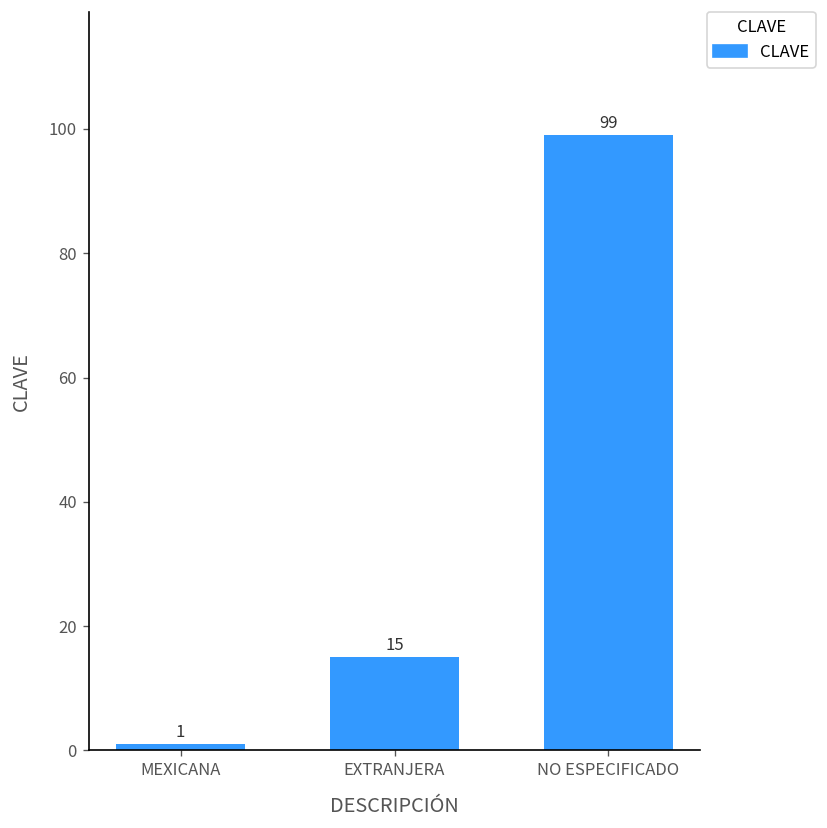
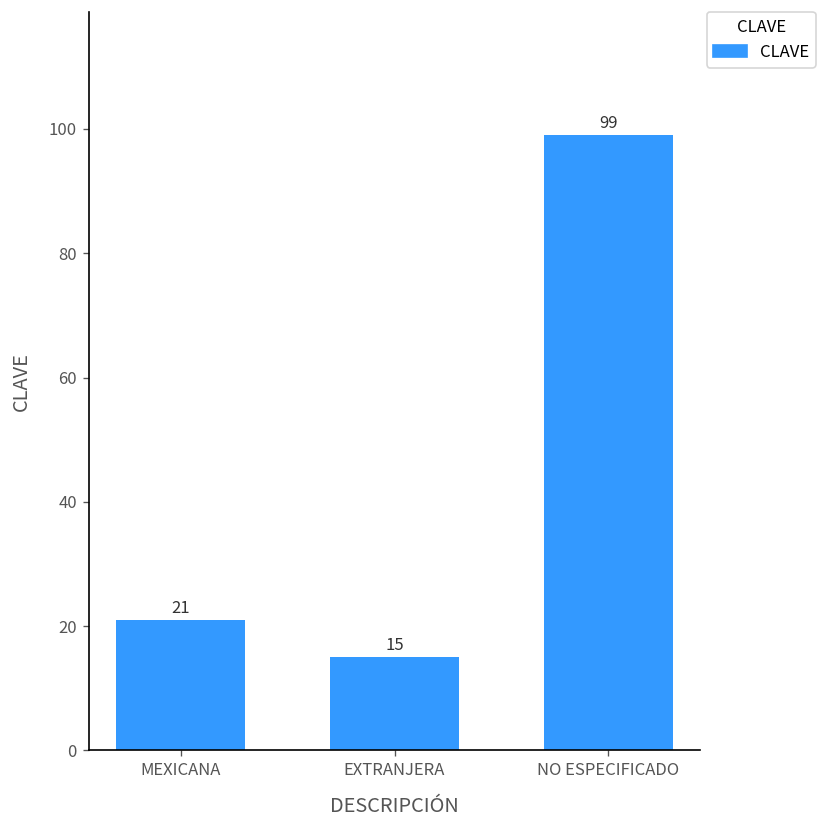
MEXICANA: 1 -> 21
